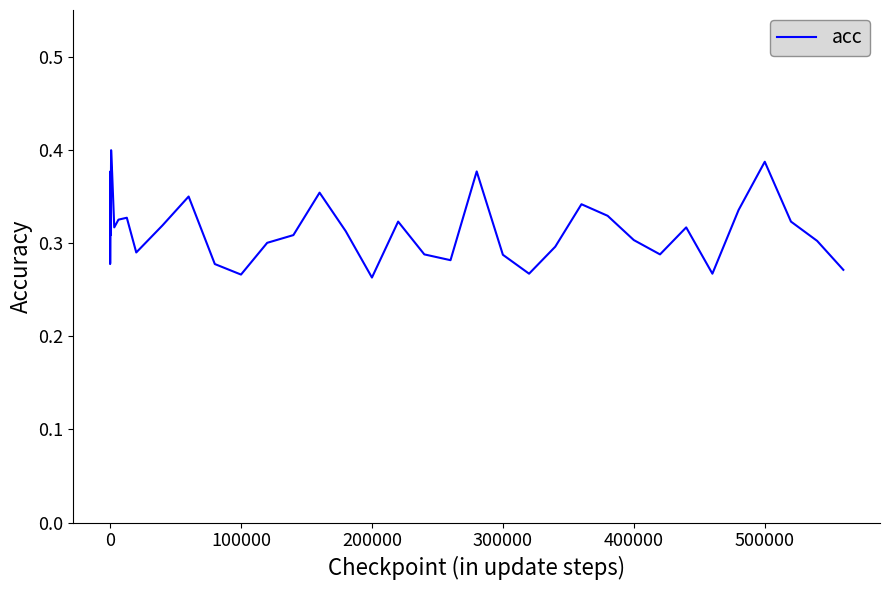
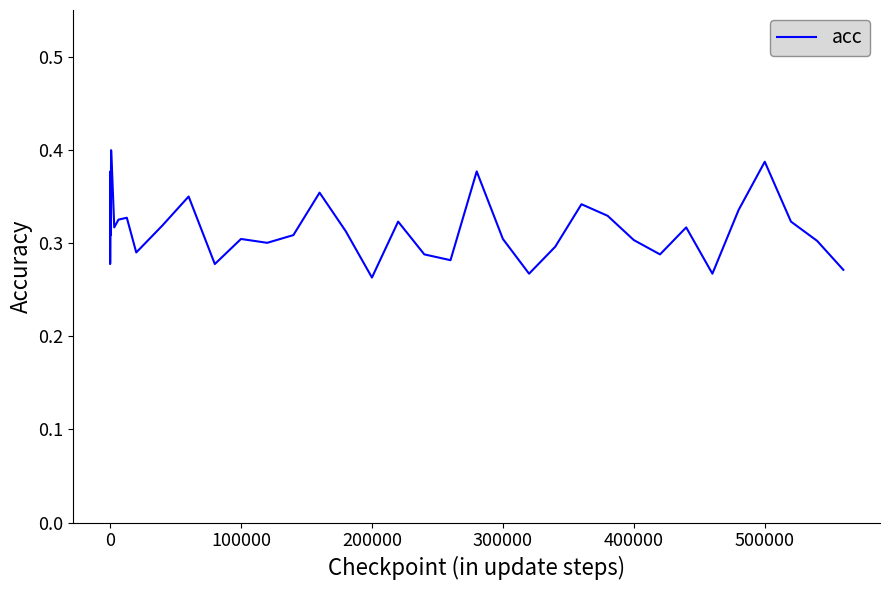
100000: 0.27 -> 0.30
300000: 0.29 -> 0.30
